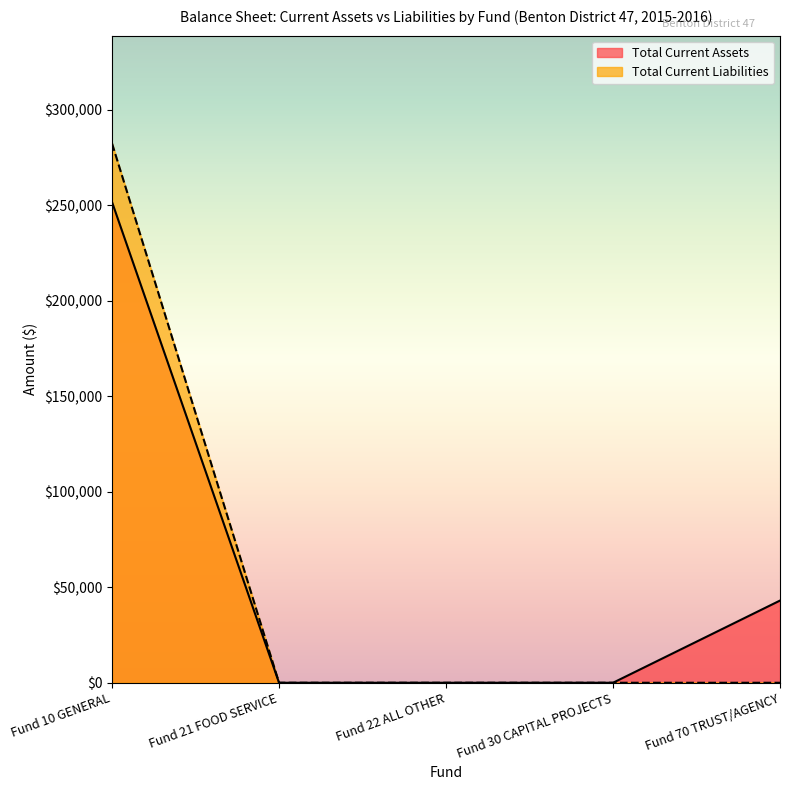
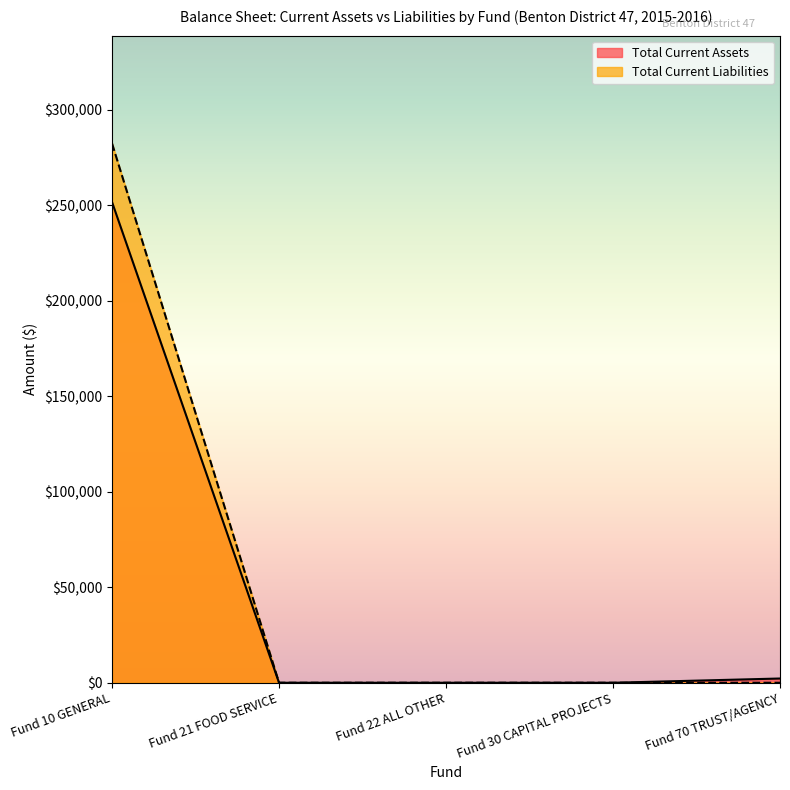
Total Current Assets, Fund 70 TRUST/AGENCY: $43,000 -> $2,000
